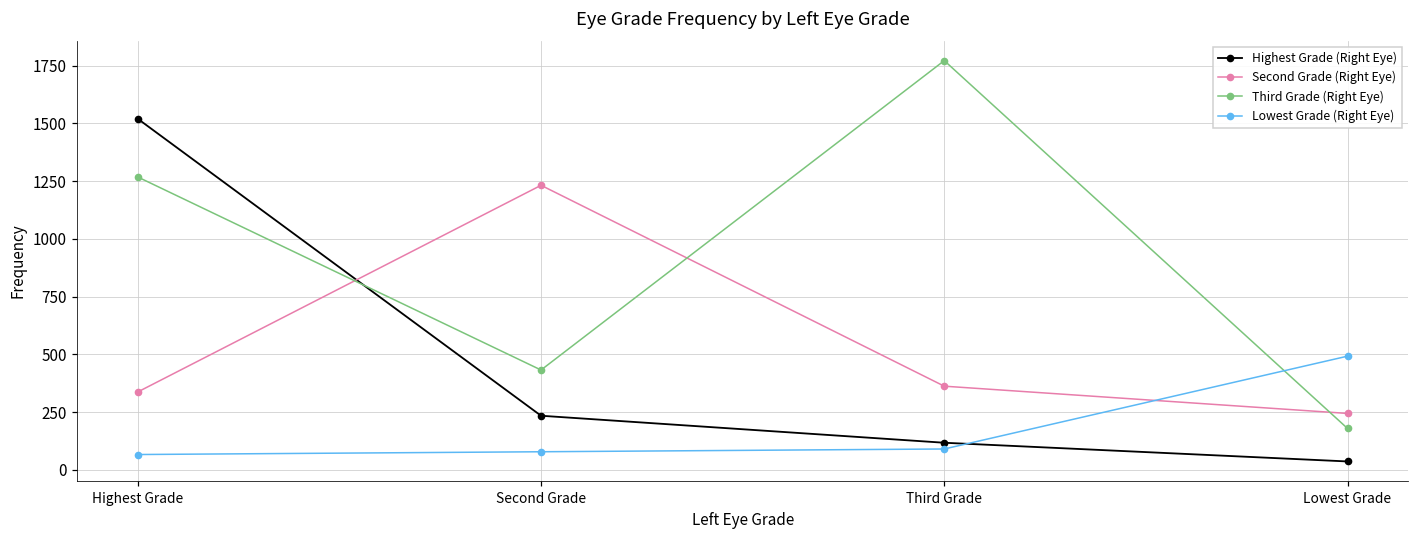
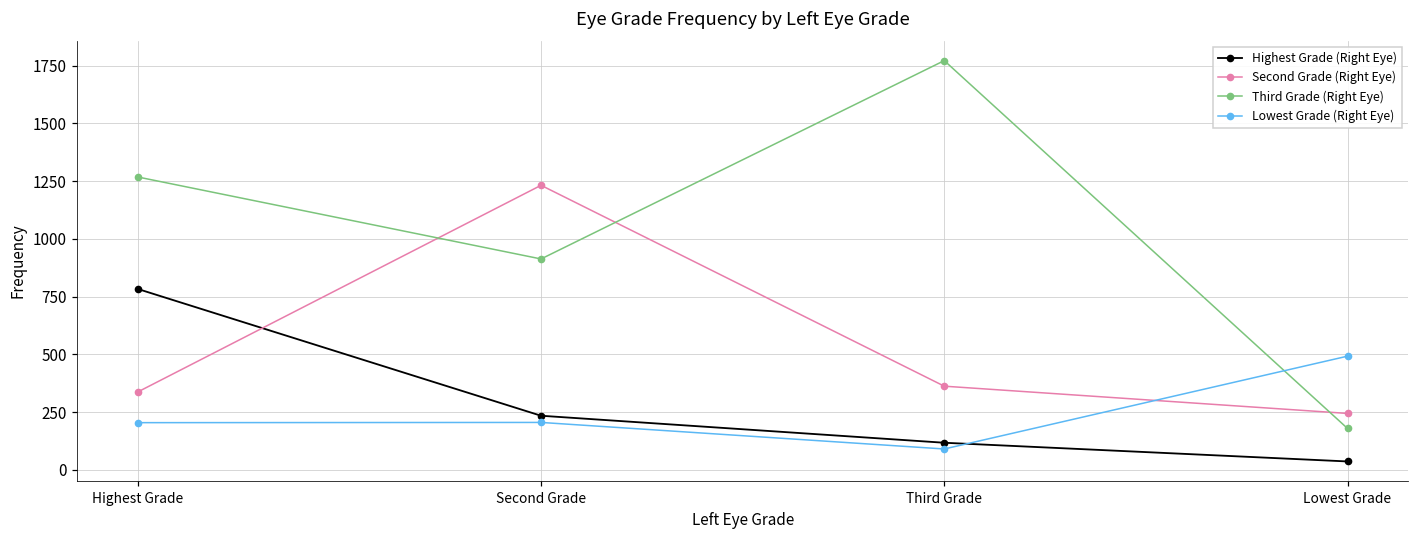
Highest Grade (Right Eye), Highest Grade: 1520 -> 780
Lowest Grade (Right Eye), Highest Grade: 70 -> 200
Third Grade (Right Eye), Second Grade: 430 -> 910
Lowest Grade (Right Eye), Second Grade: 80 -> 210
